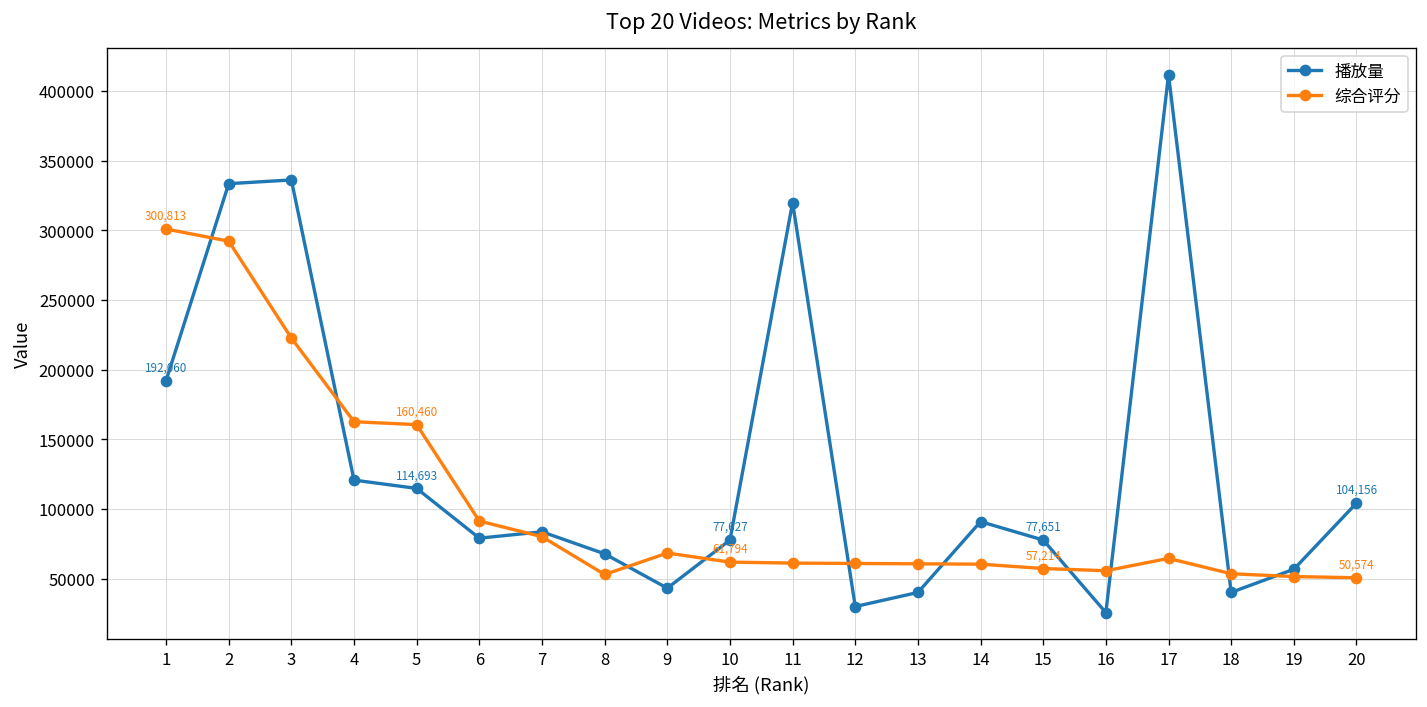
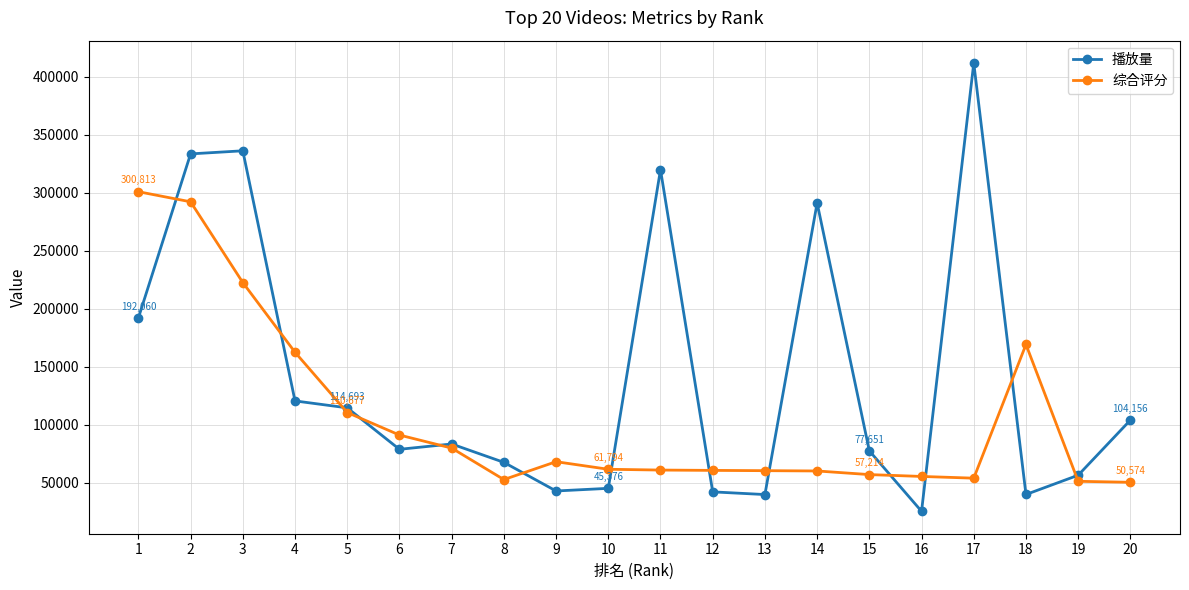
综合评分, 5: 160,460 -> 110,677
播放量, 10: 77,627 -> 45,376
播放量, 12: 30000 -> 42000
播放量, 14: 91000 -> 291000
综合评分, 17: 64000 -> 54000
综合评分, 18: 53000 -> 169000
